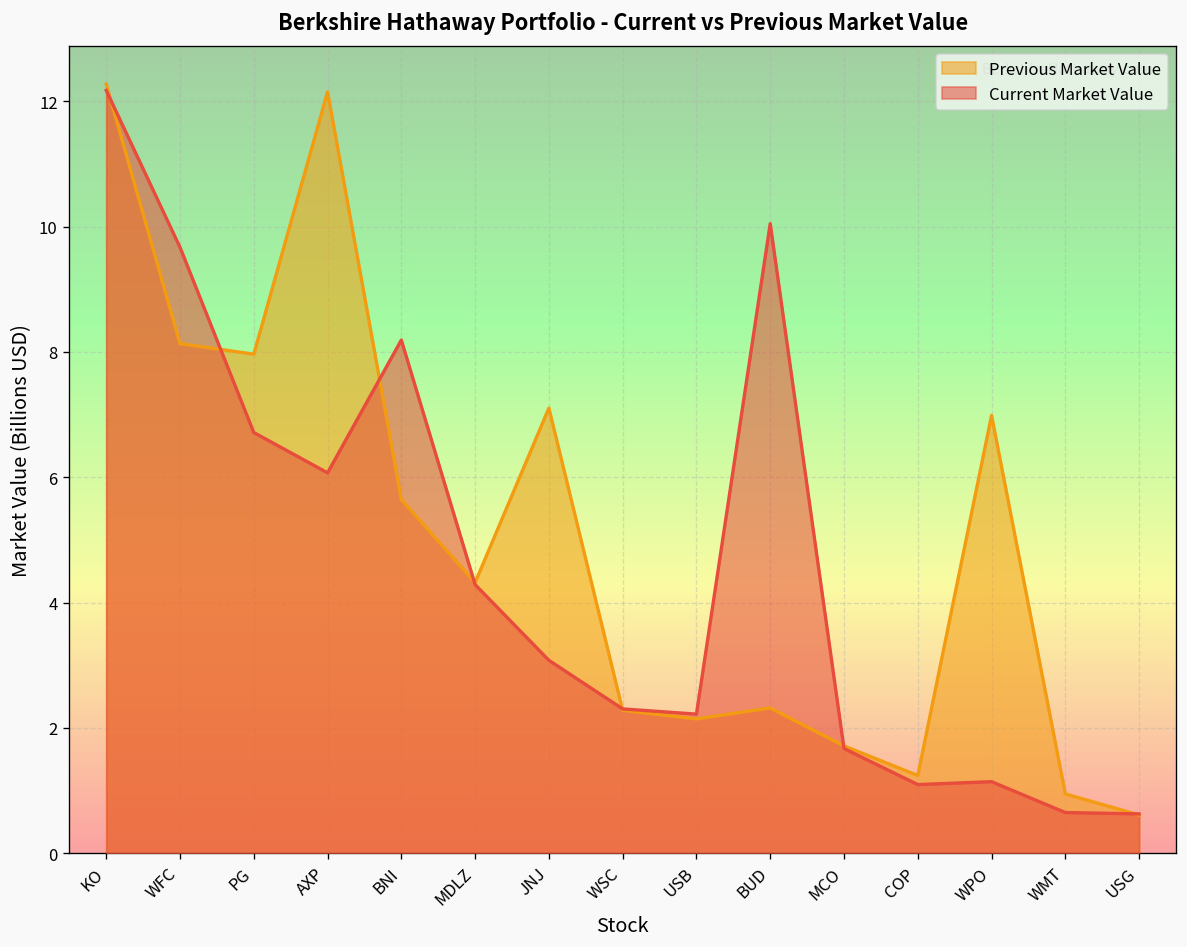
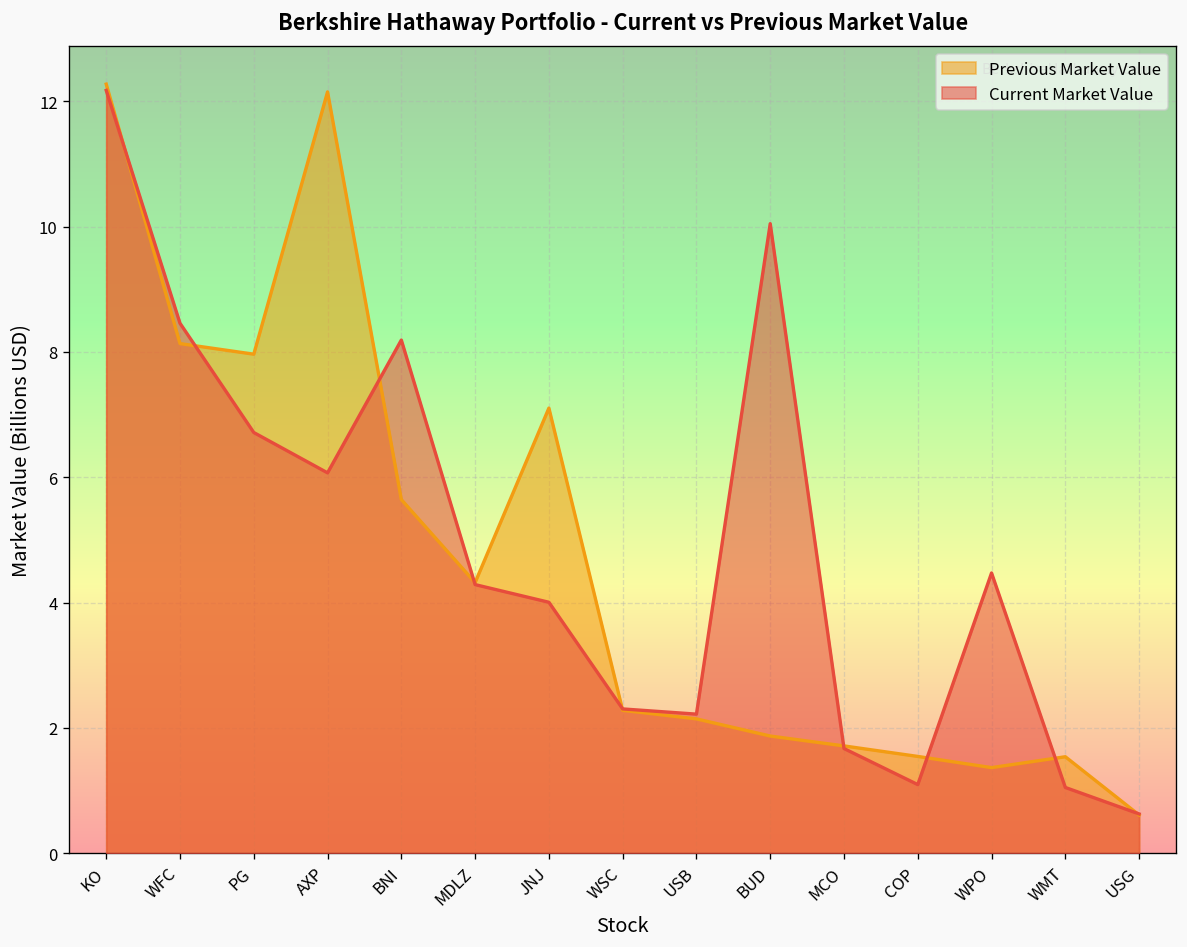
Current Market Value, WFC: 9.7 -> 8.5
Current Market Value, JNJ: 3.1 -> 4.0
Previous Market Value, BUD: 2.3 -> 1.9
Previous Market Value, COP: 1.2 -> 1.5
Previous Market Value, WPO: 7.0 -> 1.4
Current Market Value, WPO: 1.1 -> 4.5
Previous Market Value, WMT: 0.9 -> 1.5
Current Market Value, WMT: 0.7 -> 1.1
